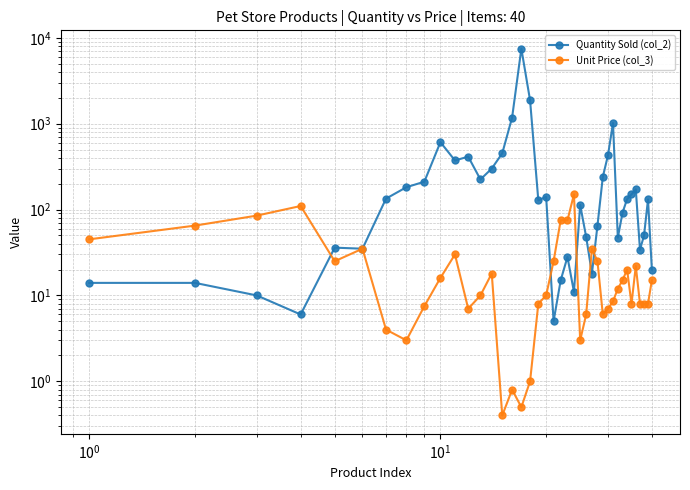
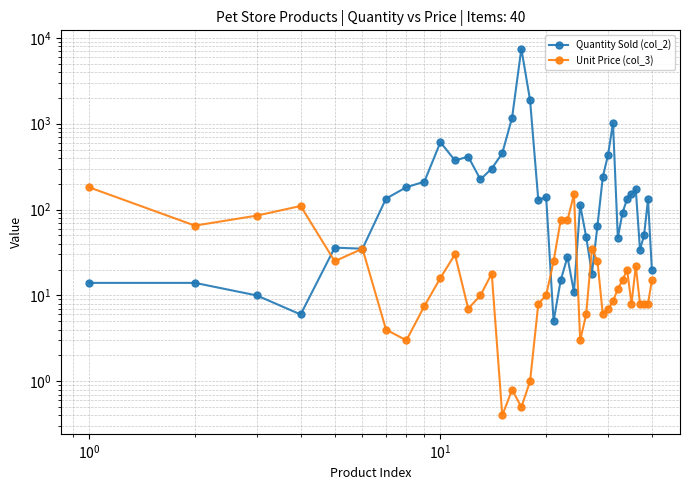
Unit Price (col_3), 10^0: 50 -> 180
